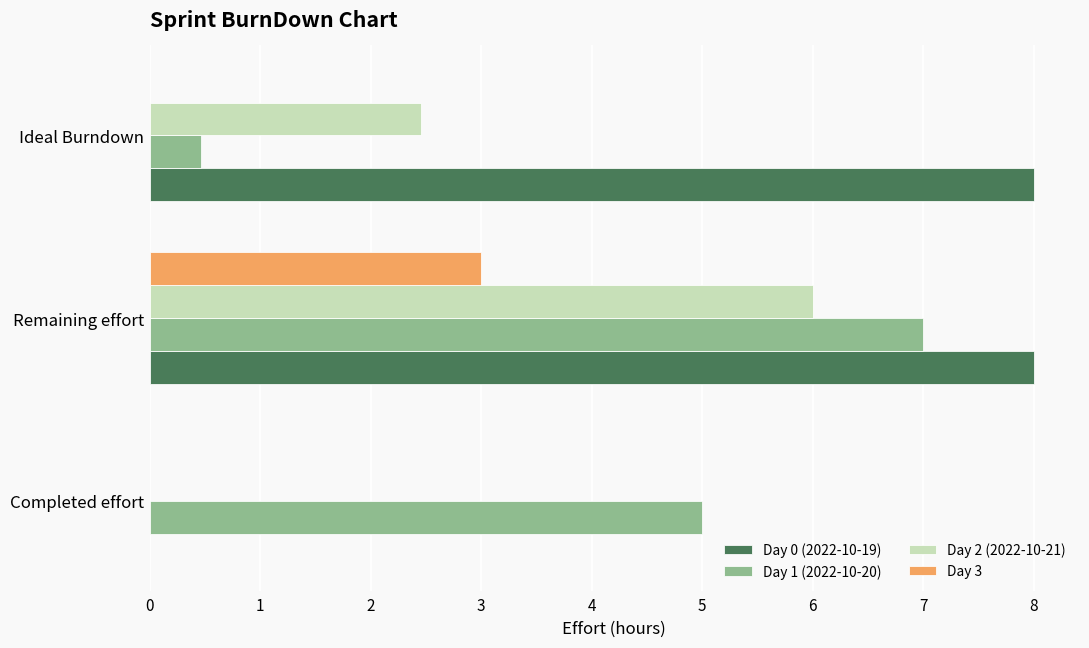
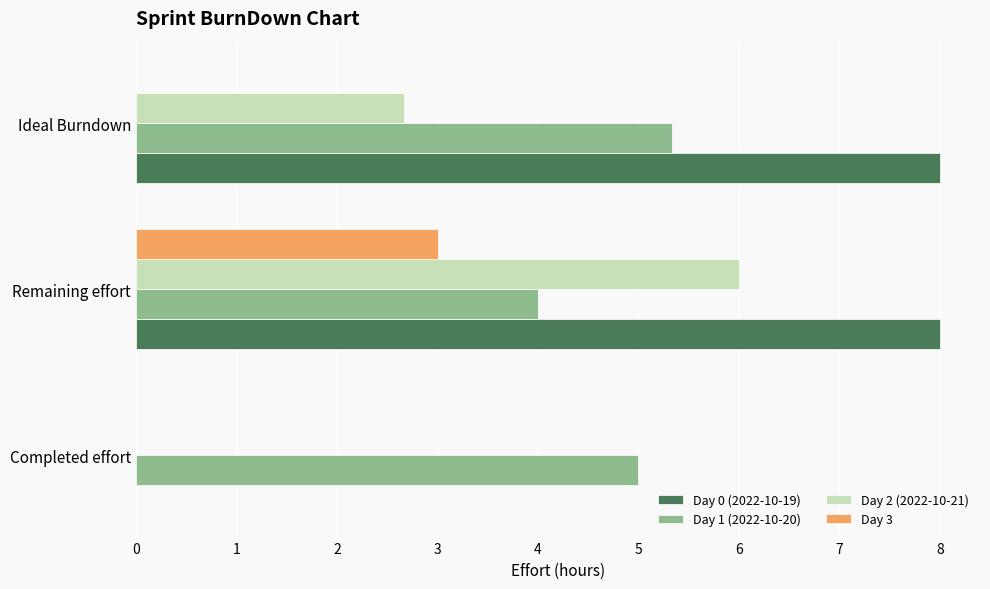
Day 2 (2022-10-21), Ideal Burndown: 2.45 -> 2.67
Day 1 (2022-10-20), Ideal Burndown: 0.47 -> 5.33
Day 1 (2022-10-20), Remaining effort: 7 -> 4
